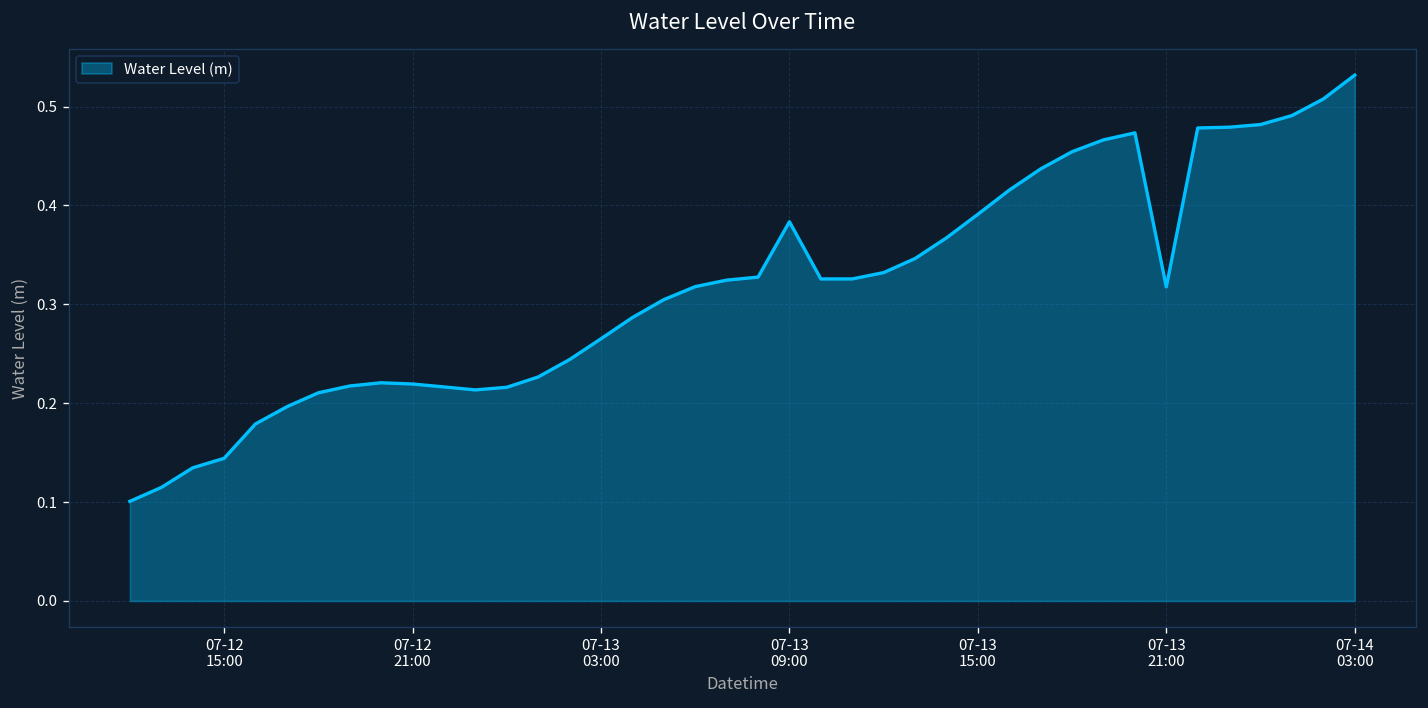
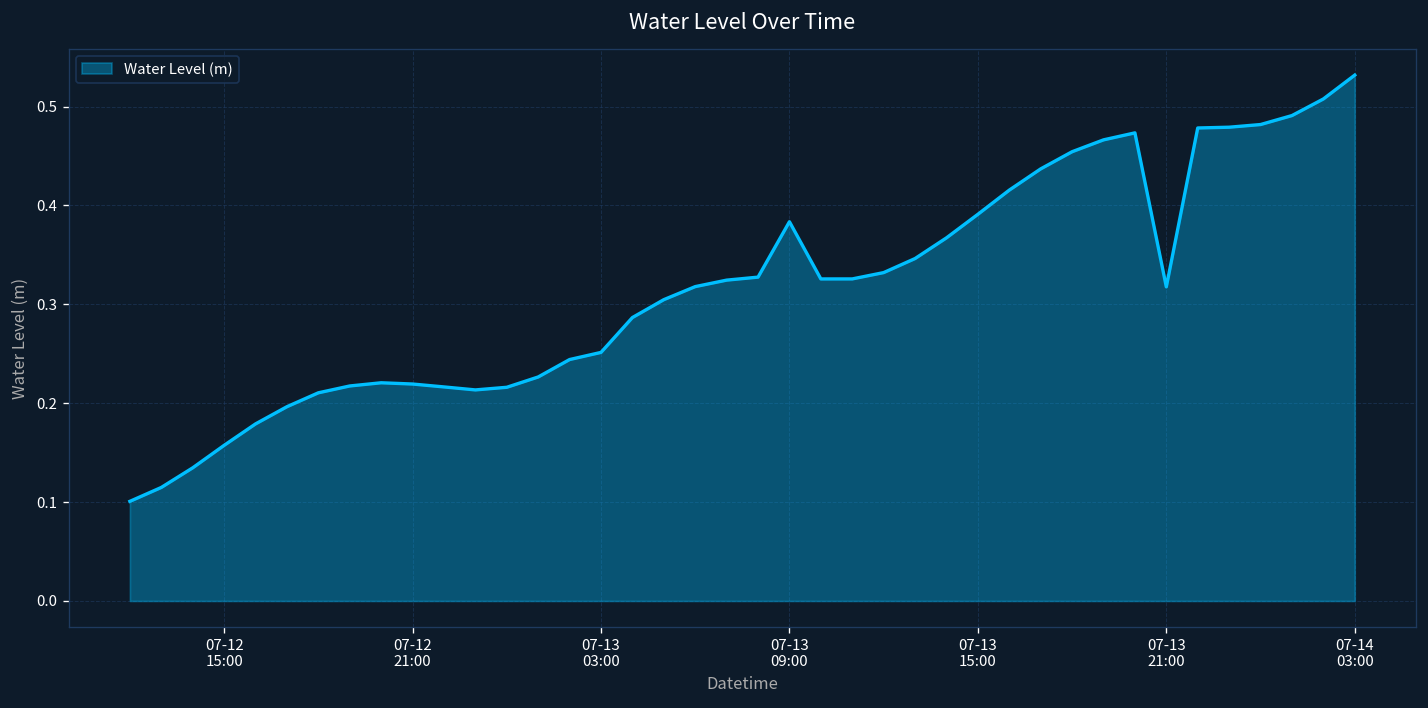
07-12 15:00: 0.14 -> 0.16
07-13 03:00: 0.27 -> 0.25
